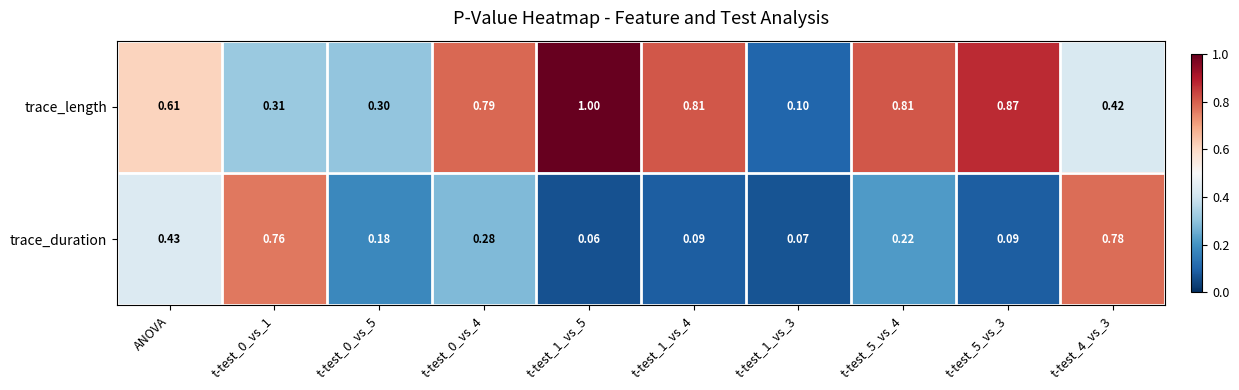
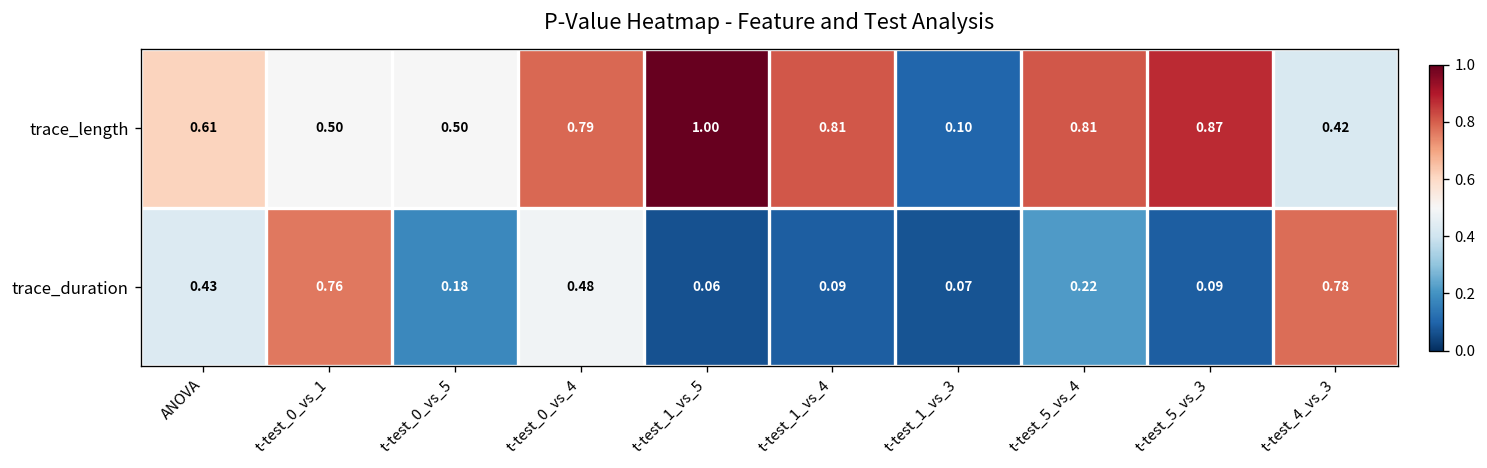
trace_length, t-test_0_vs_1: 0.31 -> 0.50
trace_length, t-test_0_vs_5: 0.30 -> 0.50
trace_duration, t-test_0_vs_4: 0.28 -> 0.48
